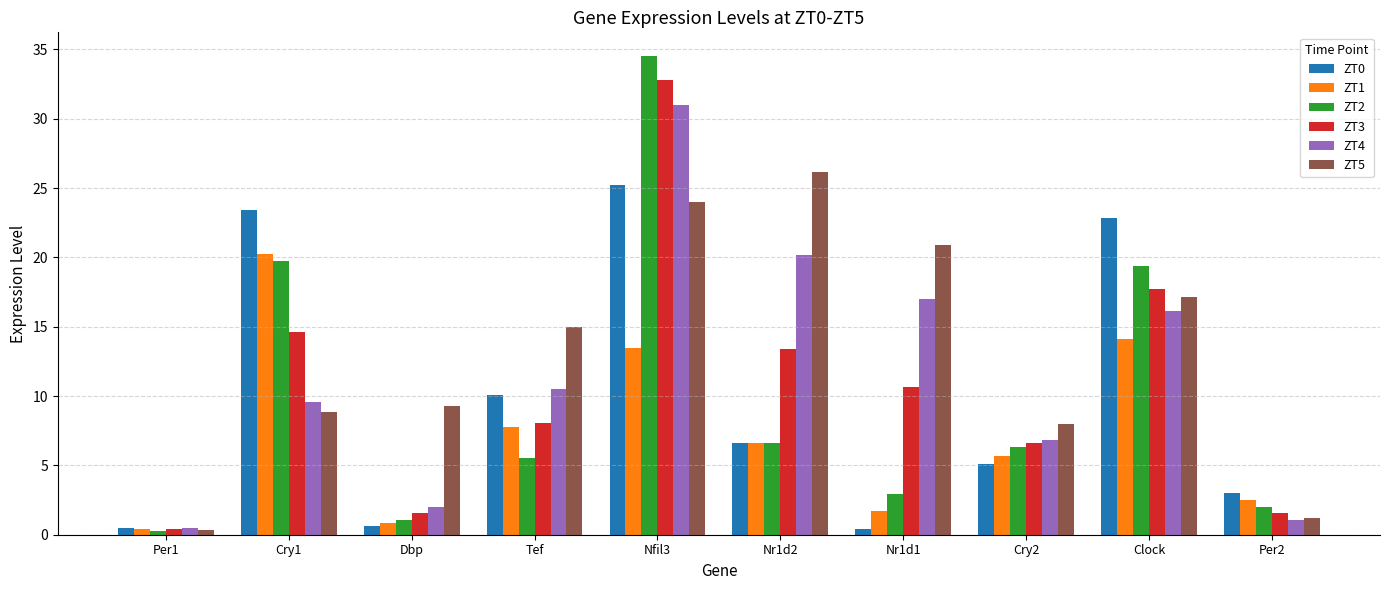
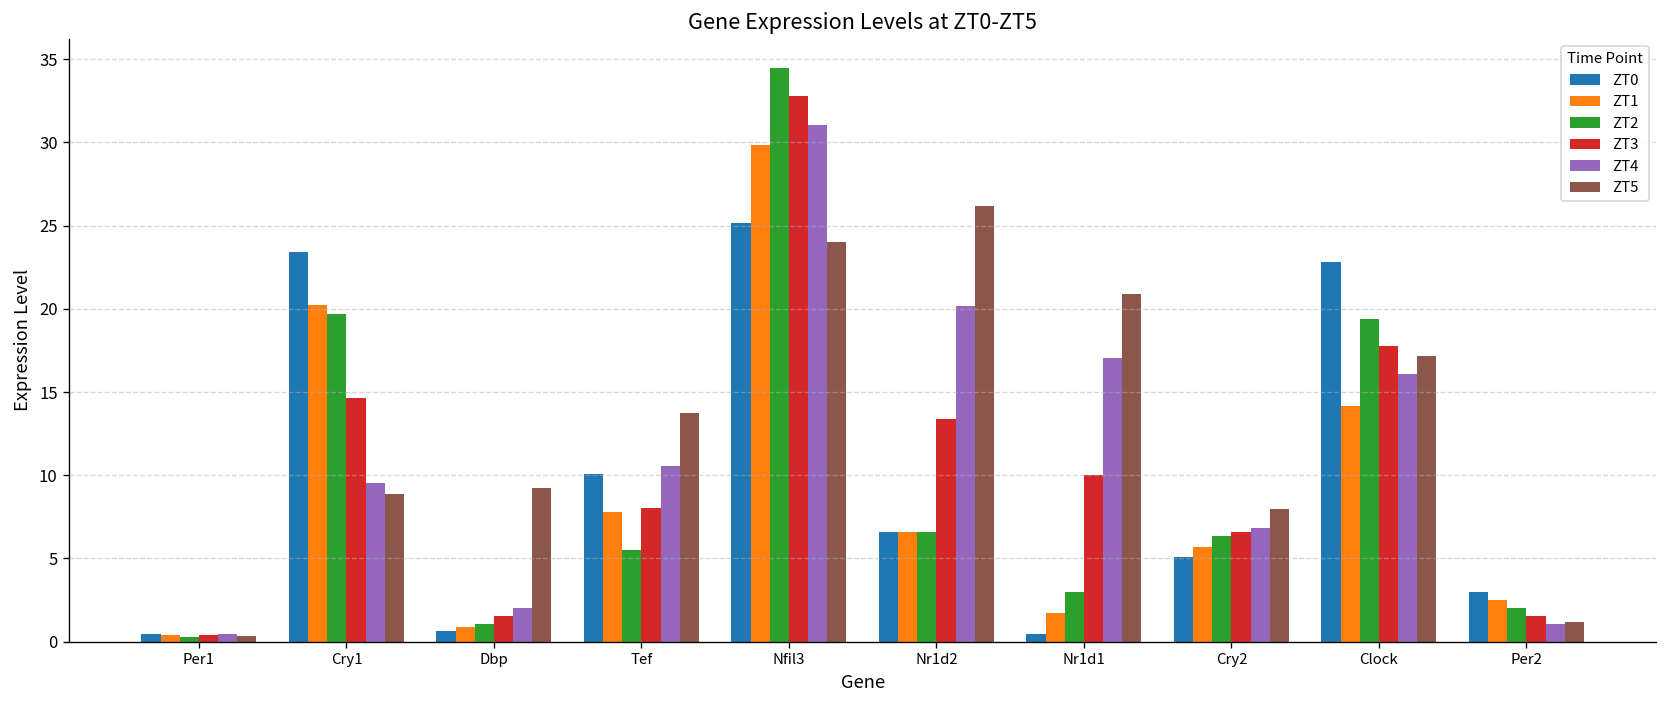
ZT5, Tef: 15.0 -> 13.7
ZT1, Nfil3: 13.5 -> 29.8
ZT3, Nr1d1: 10.6 -> 10.0
